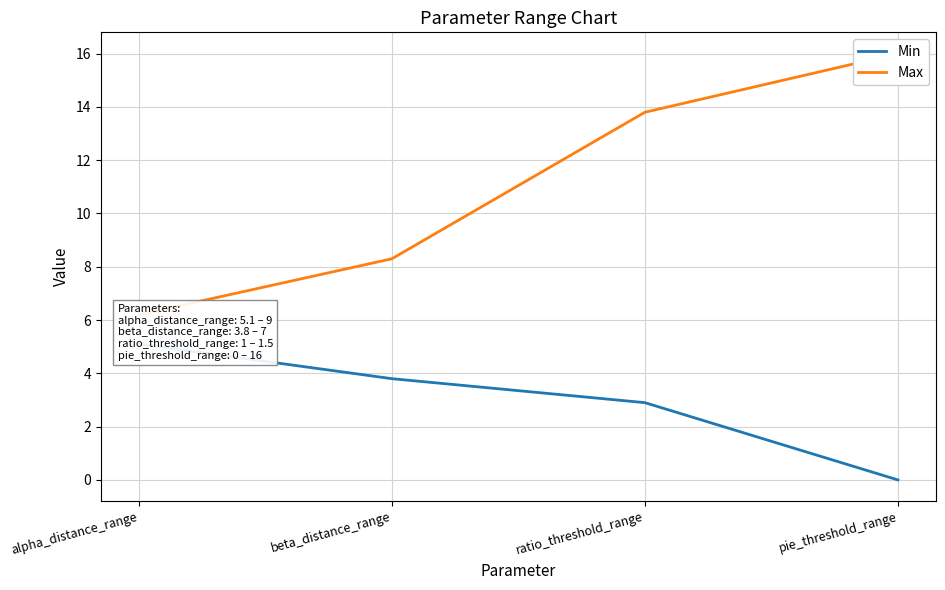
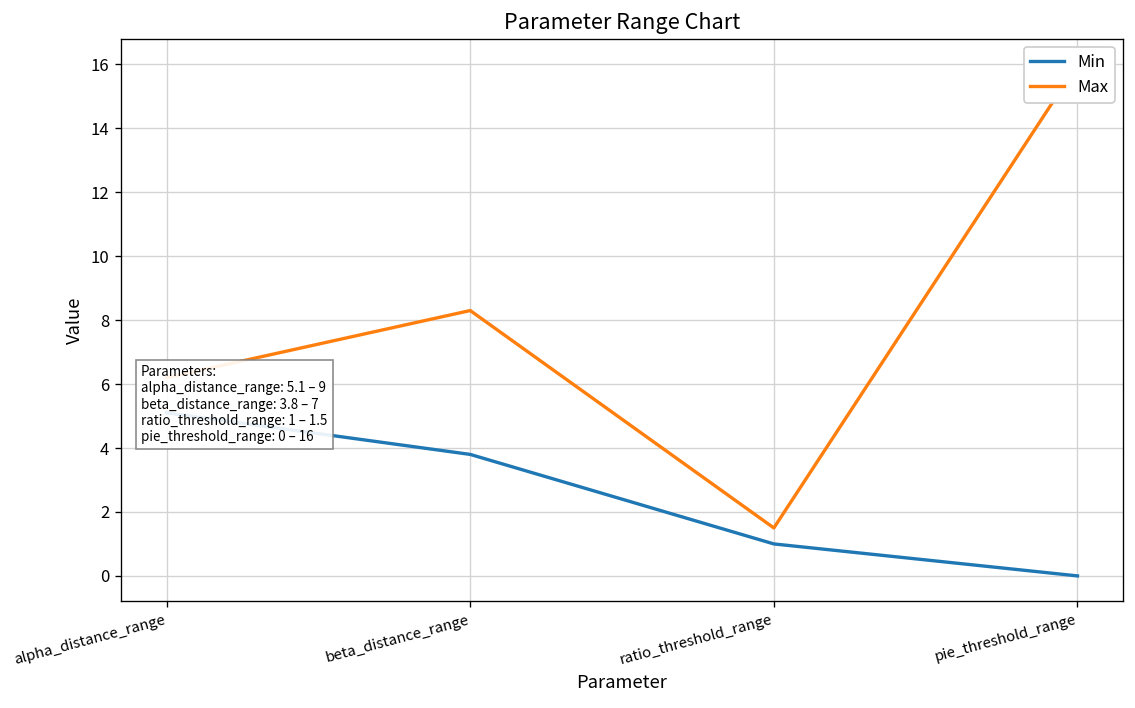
Min, ratio_threshold_range: 2.9 -> 1.0
Max, ratio_threshold_range: 13.8 -> 1.5
